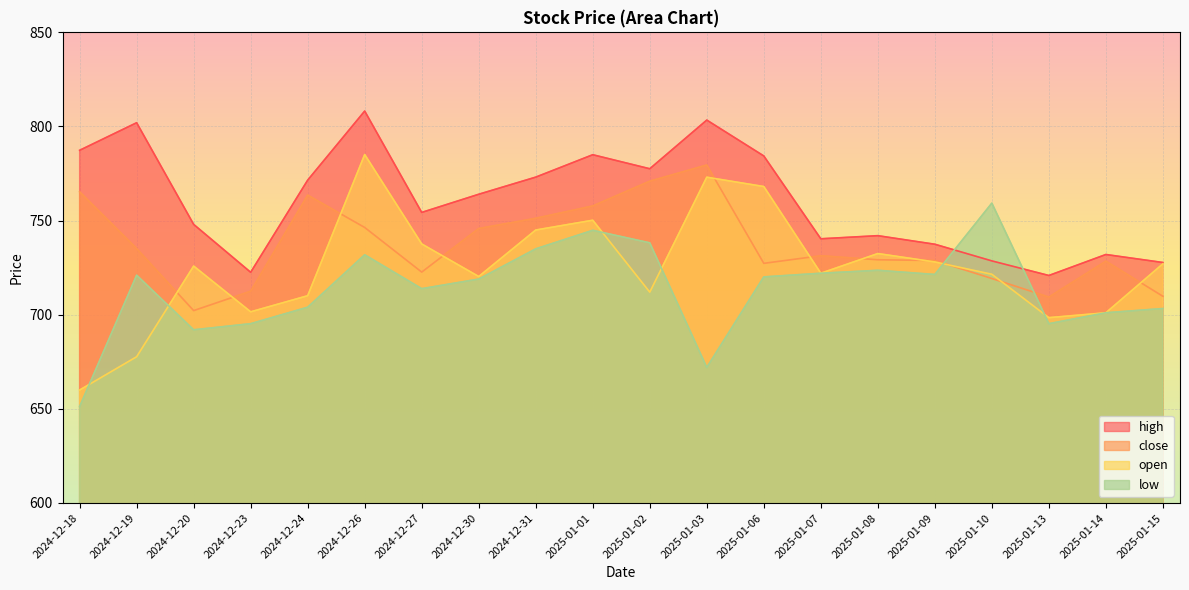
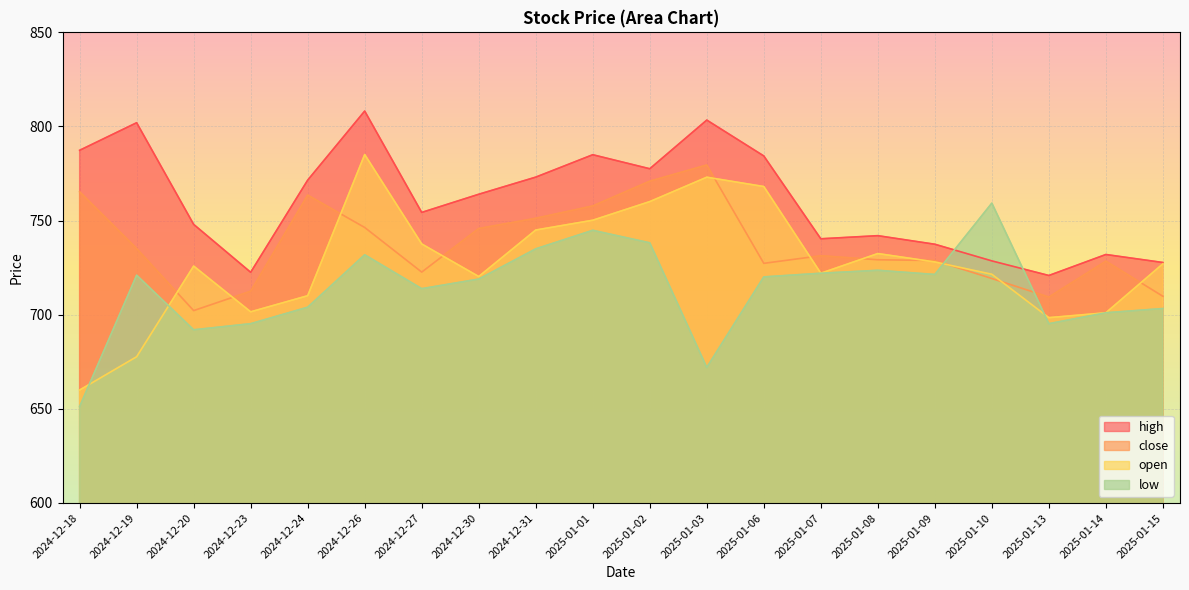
open, 2025-01-02: 712 -> 760
